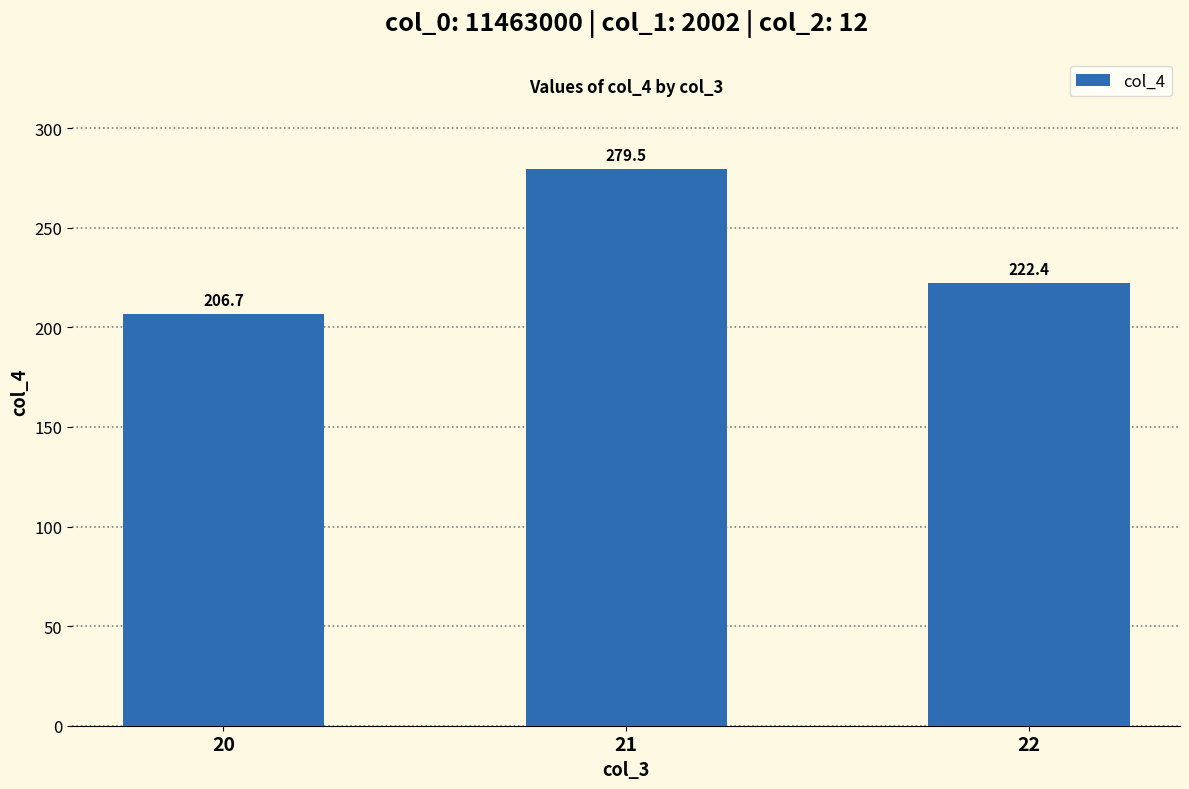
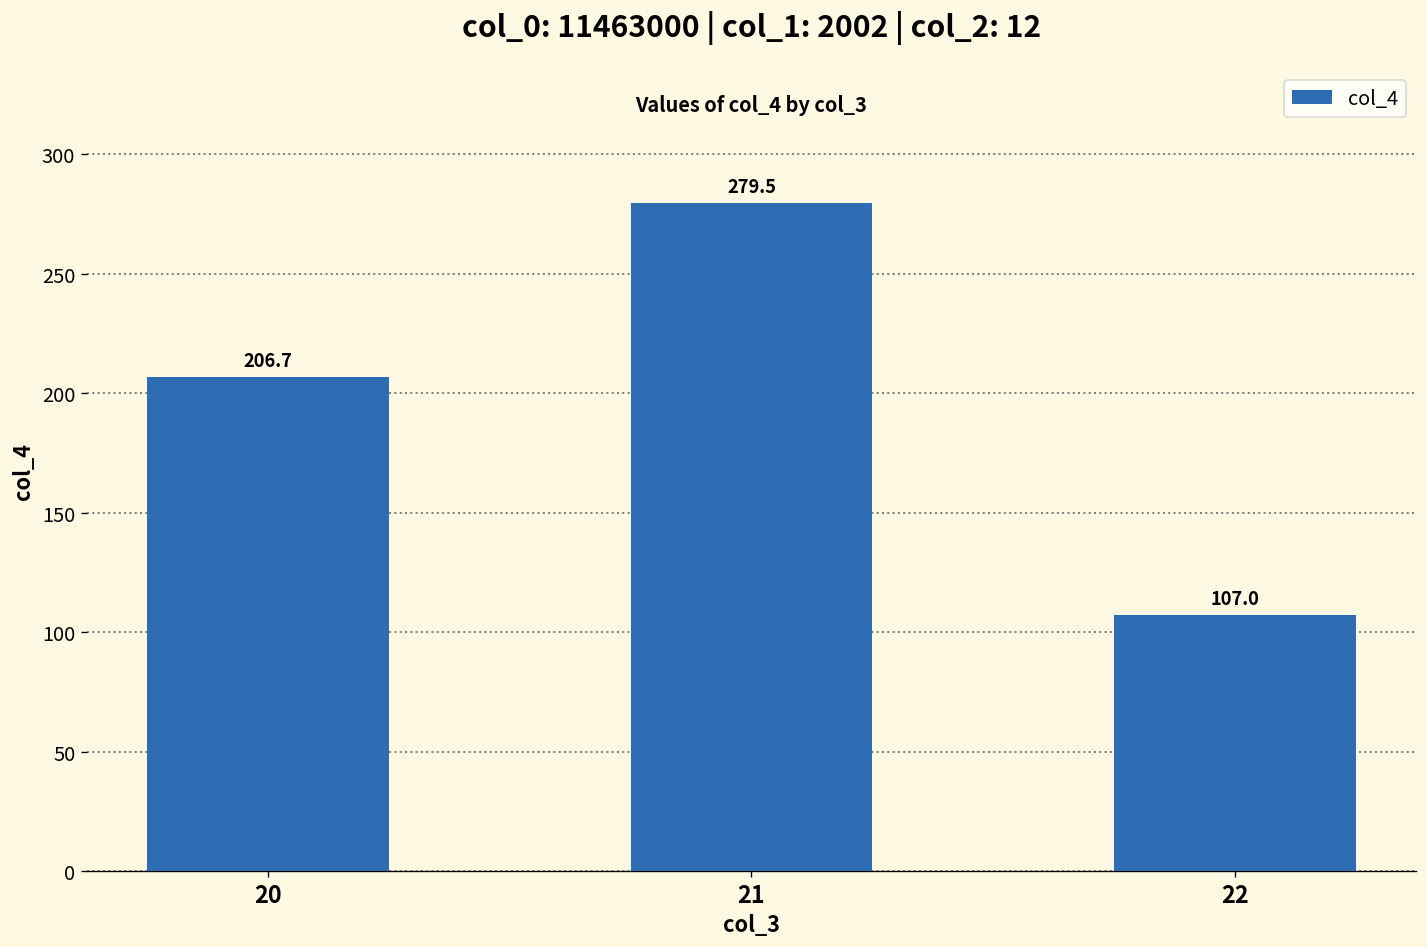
22: 222.4 -> 107.0
